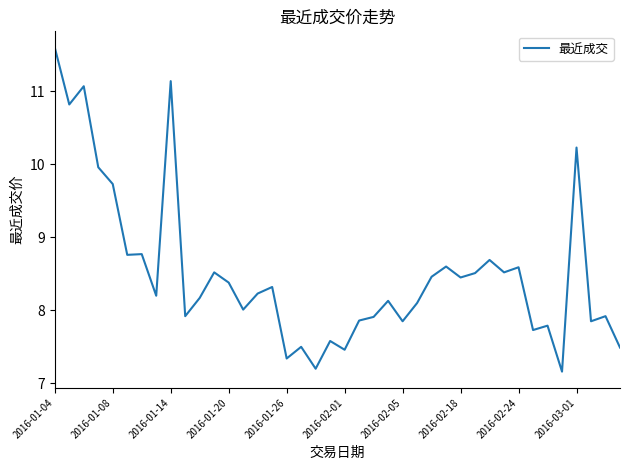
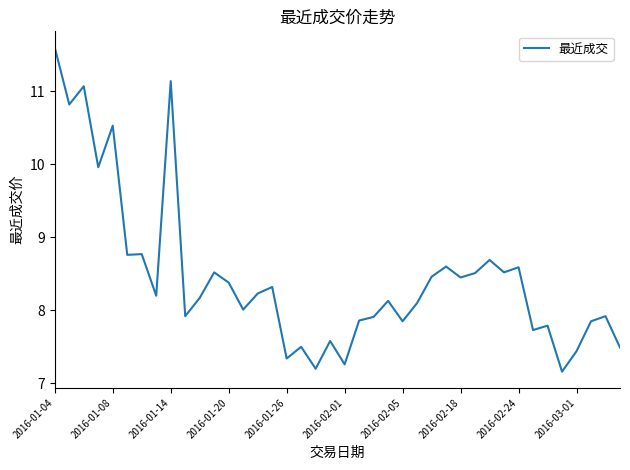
2016-01-08: 9.7 -> 10.5
2016-02-01: 7.5 -> 7.3
2016-03-01: 10.2 -> 7.4
